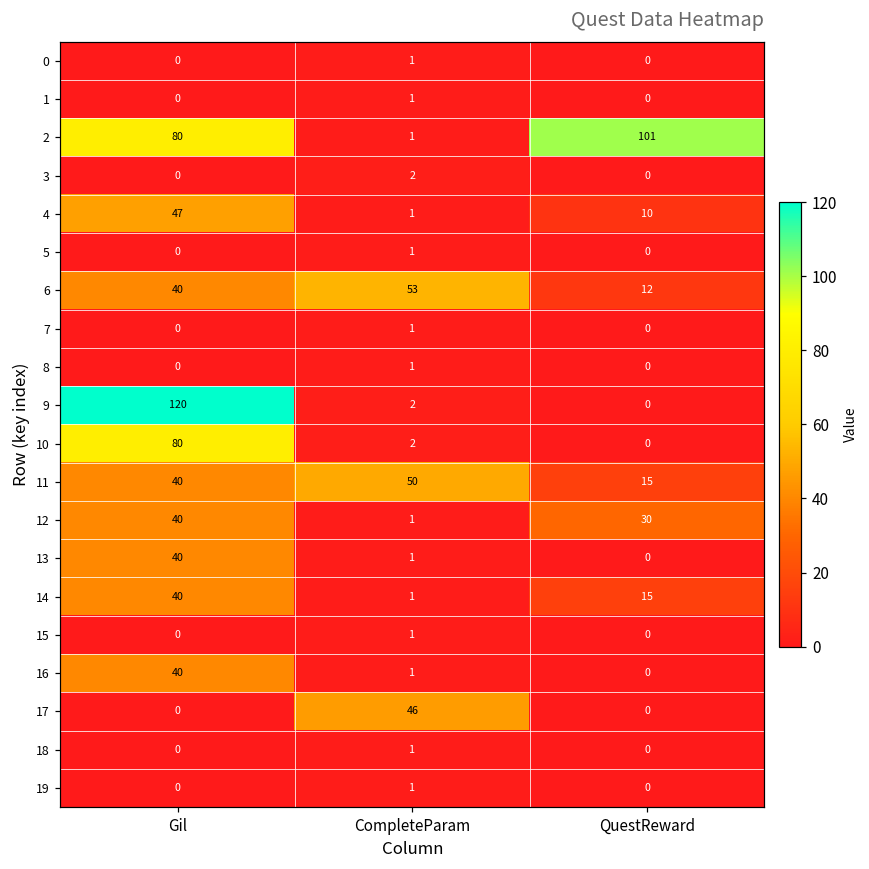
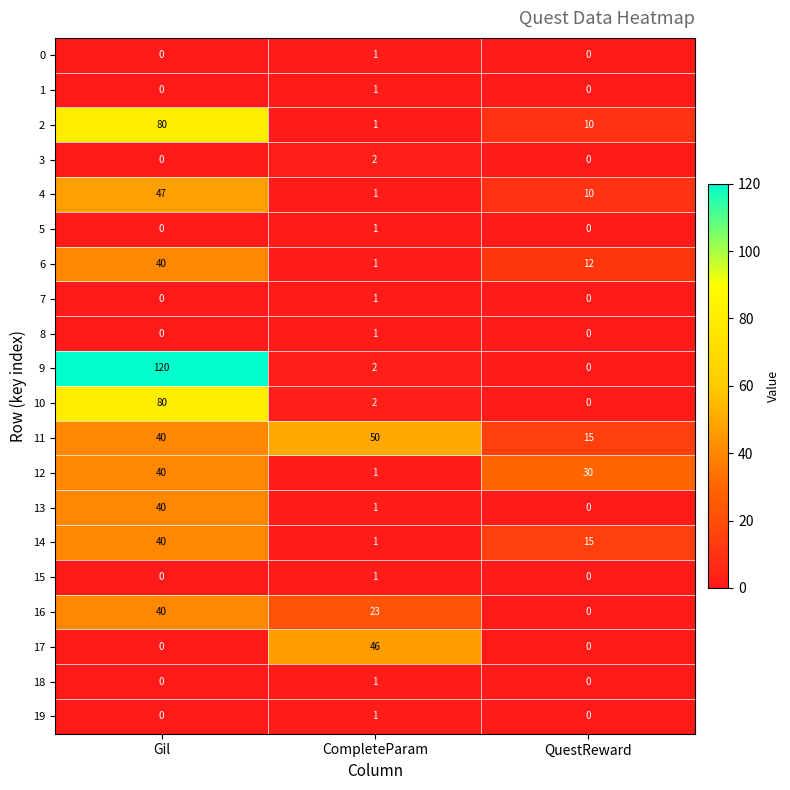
2, QuestReward: 101 -> 10
6, CompleteParam: 53 -> 1
16, CompleteParam: 1 -> 23
